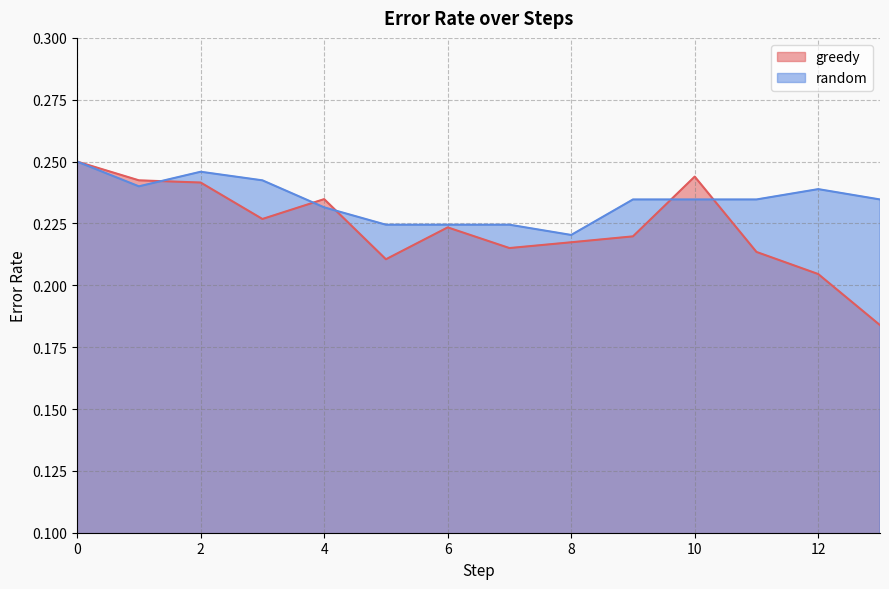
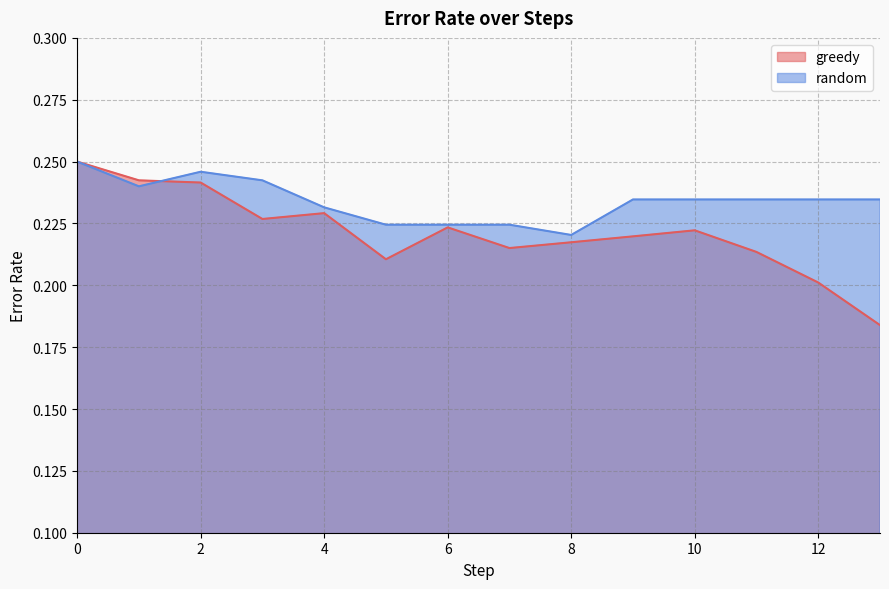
greedy, 4: 0.235 -> 0.229
greedy, 10: 0.244 -> 0.222
greedy, 12: 0.205 -> 0.201
random, 12: 0.239 -> 0.235
